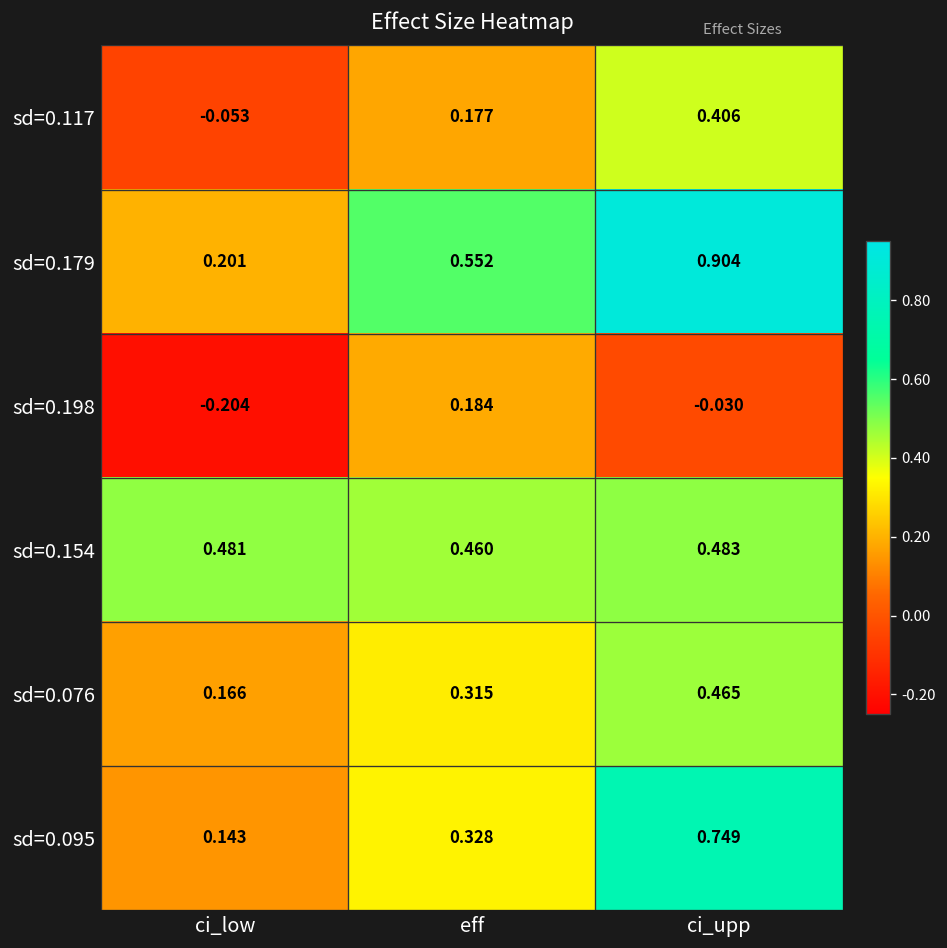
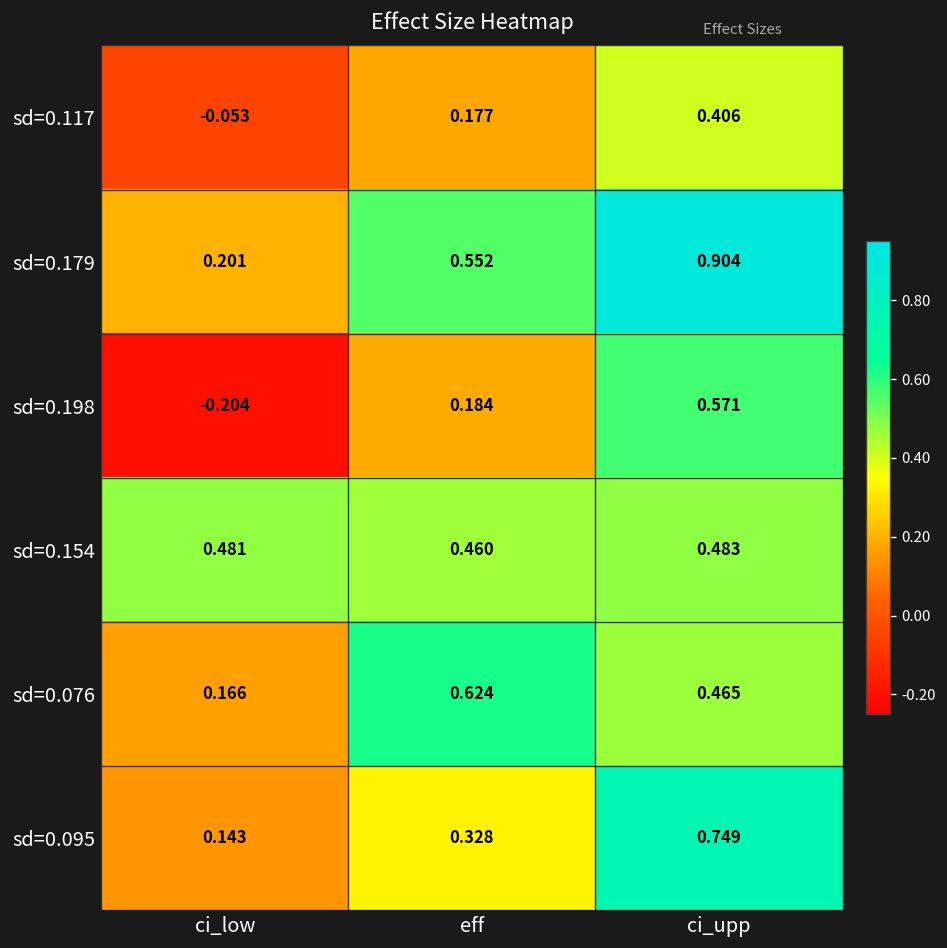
sd=0.198, ci_upp: -0.030 -> 0.571
sd=0.076, eff: 0.315 -> 0.624
